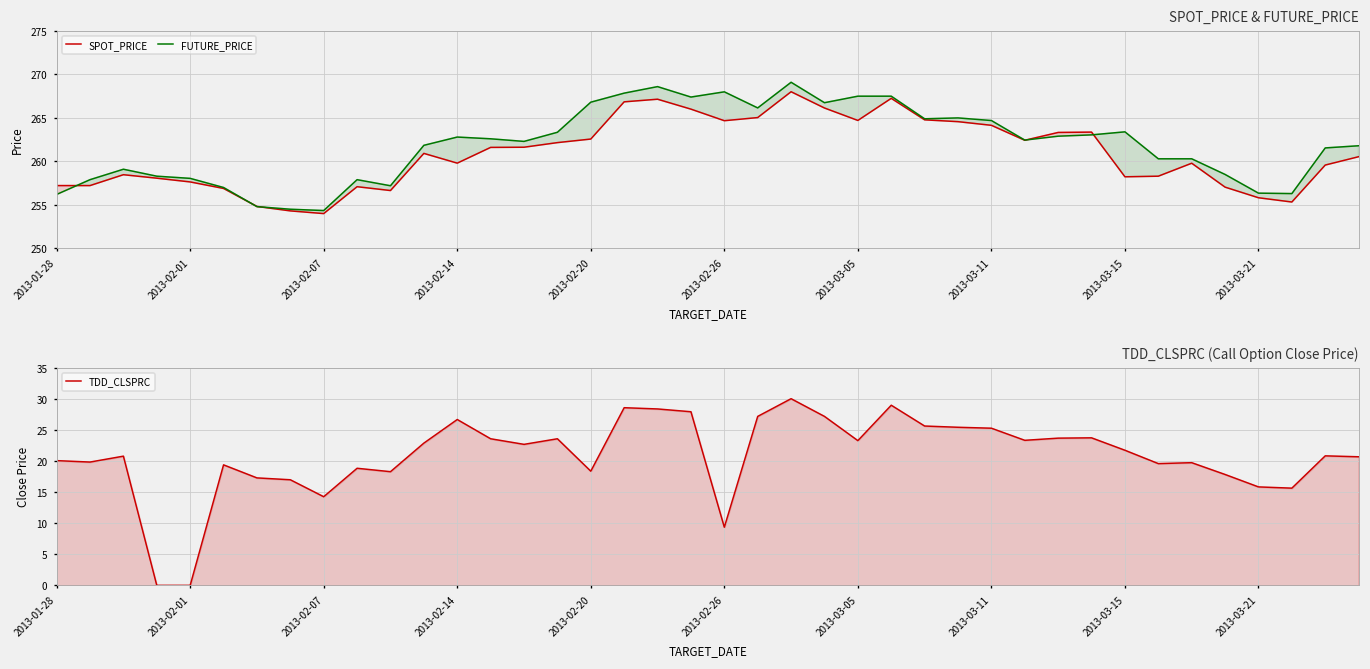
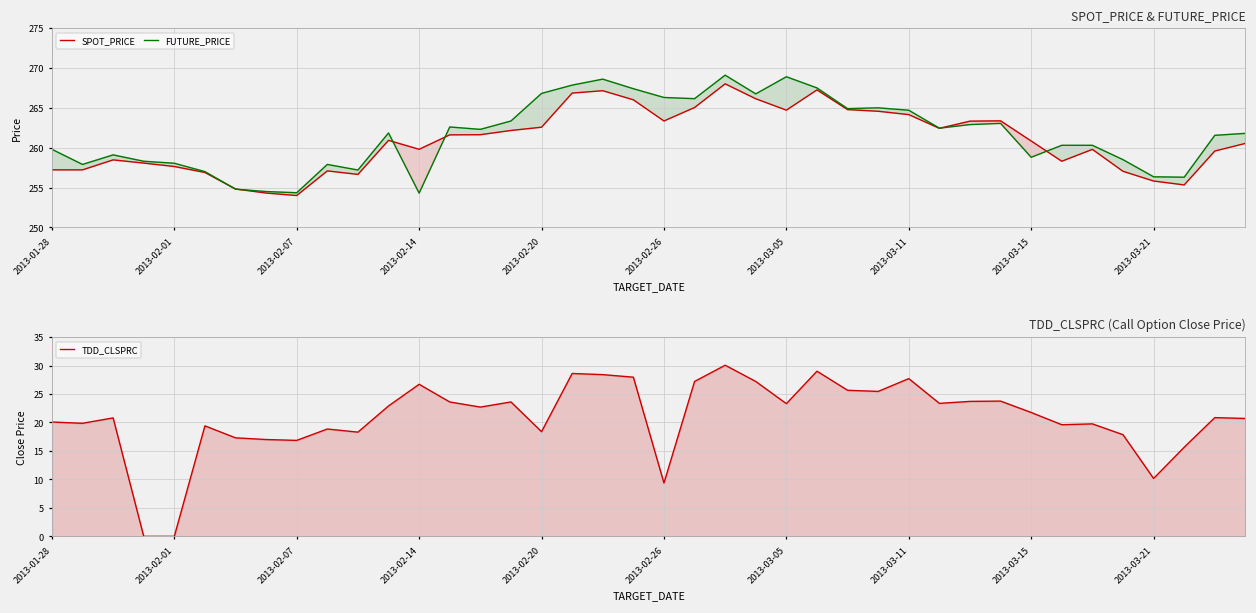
SPOT_PRICE & FUTURE_PRICE, FUTURE_PRICE, 2013-01-28: 256 -> 260
SPOT_PRICE & FUTURE_PRICE, FUTURE_PRICE, 2013-02-14: 263 -> 254
SPOT_PRICE & FUTURE_PRICE, SPOT_PRICE, 2013-02-26: 265 -> 263
SPOT_PRICE & FUTURE_PRICE, FUTURE_PRICE, 2013-02-26: 268 -> 266
SPOT_PRICE & FUTURE_PRICE, FUTURE_PRICE, 2013-03-05: 268 -> 269
SPOT_PRICE & FUTURE_PRICE, SPOT_PRICE, 2013-03-15: 258 -> 261
SPOT_PRICE & FUTURE_PRICE, FUTURE_PRICE, 2013-03-15: 263 -> 259
TDD_CLSPRC (Call Option Close Price), 2013-02-07: 14 -> 17
TDD_CLSPRC (Call Option Close Price), 2013-03-11: 25 -> 28
TDD_CLSPRC (Call Option Close Price), 2013-03-21: 16 -> 10
